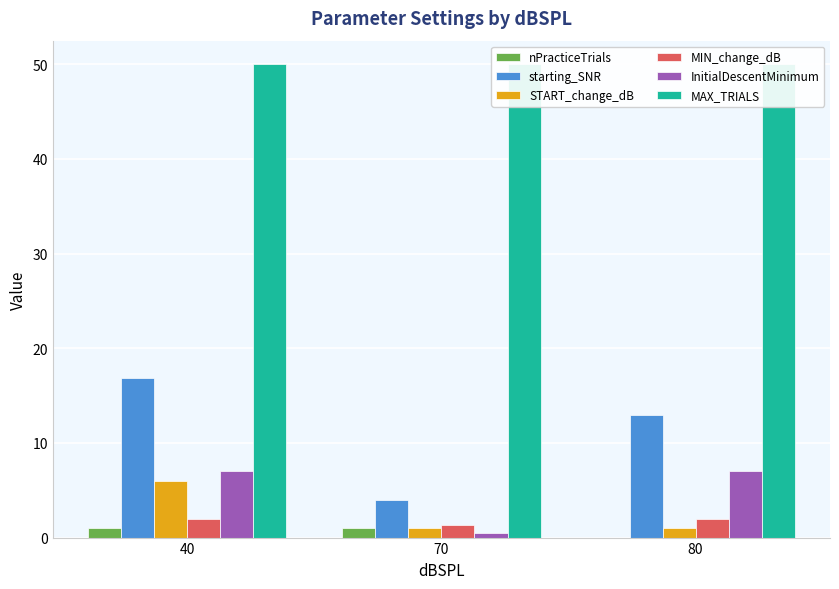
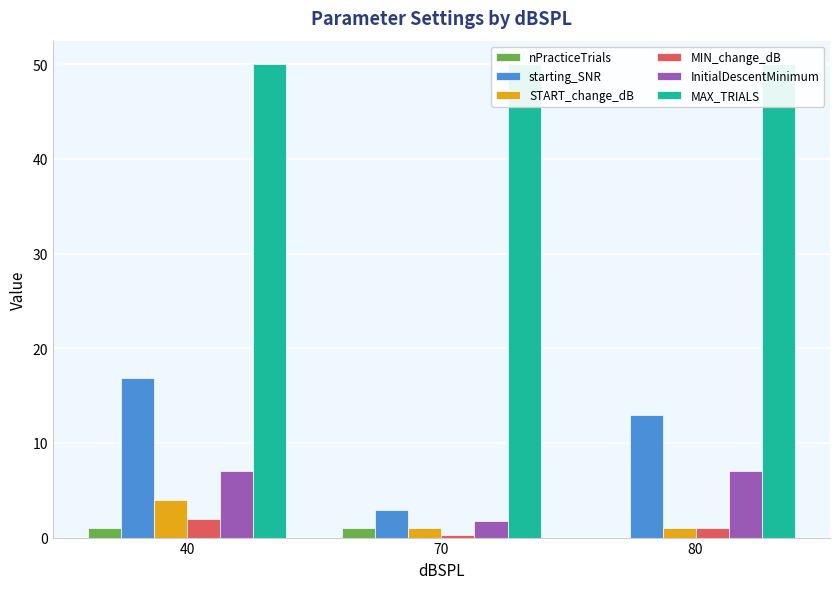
START_change_dB, 40: 6 -> 4
starting_SNR, 70: 4 -> 3
MIN_change_dB, 70: 1 -> 0
InitialDescentMinimum, 70: 1 -> 2
MIN_change_dB, 80: 2 -> 1
